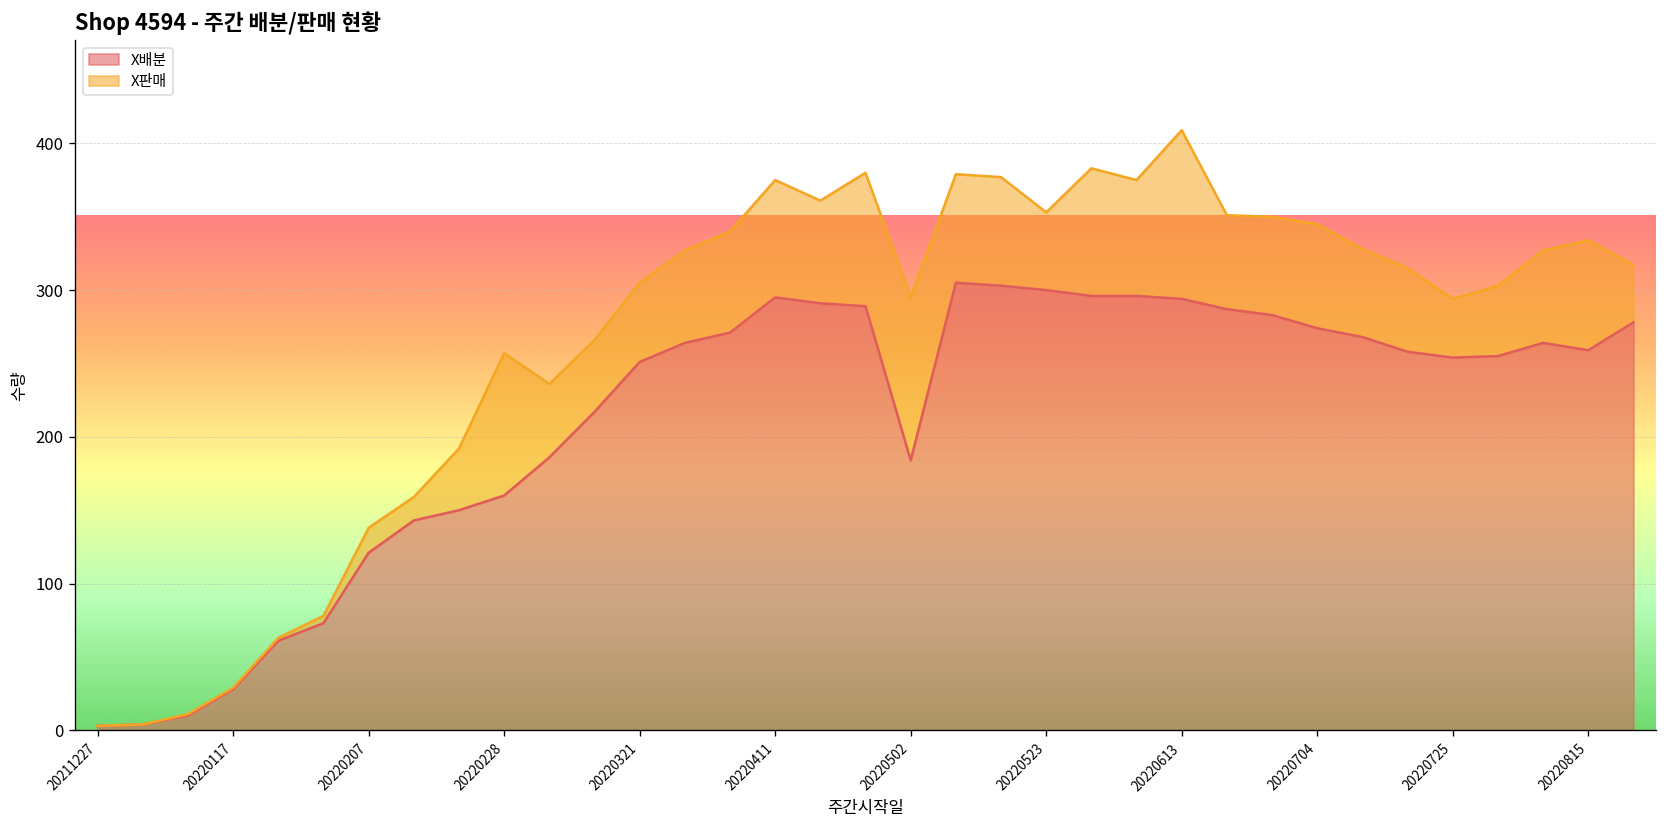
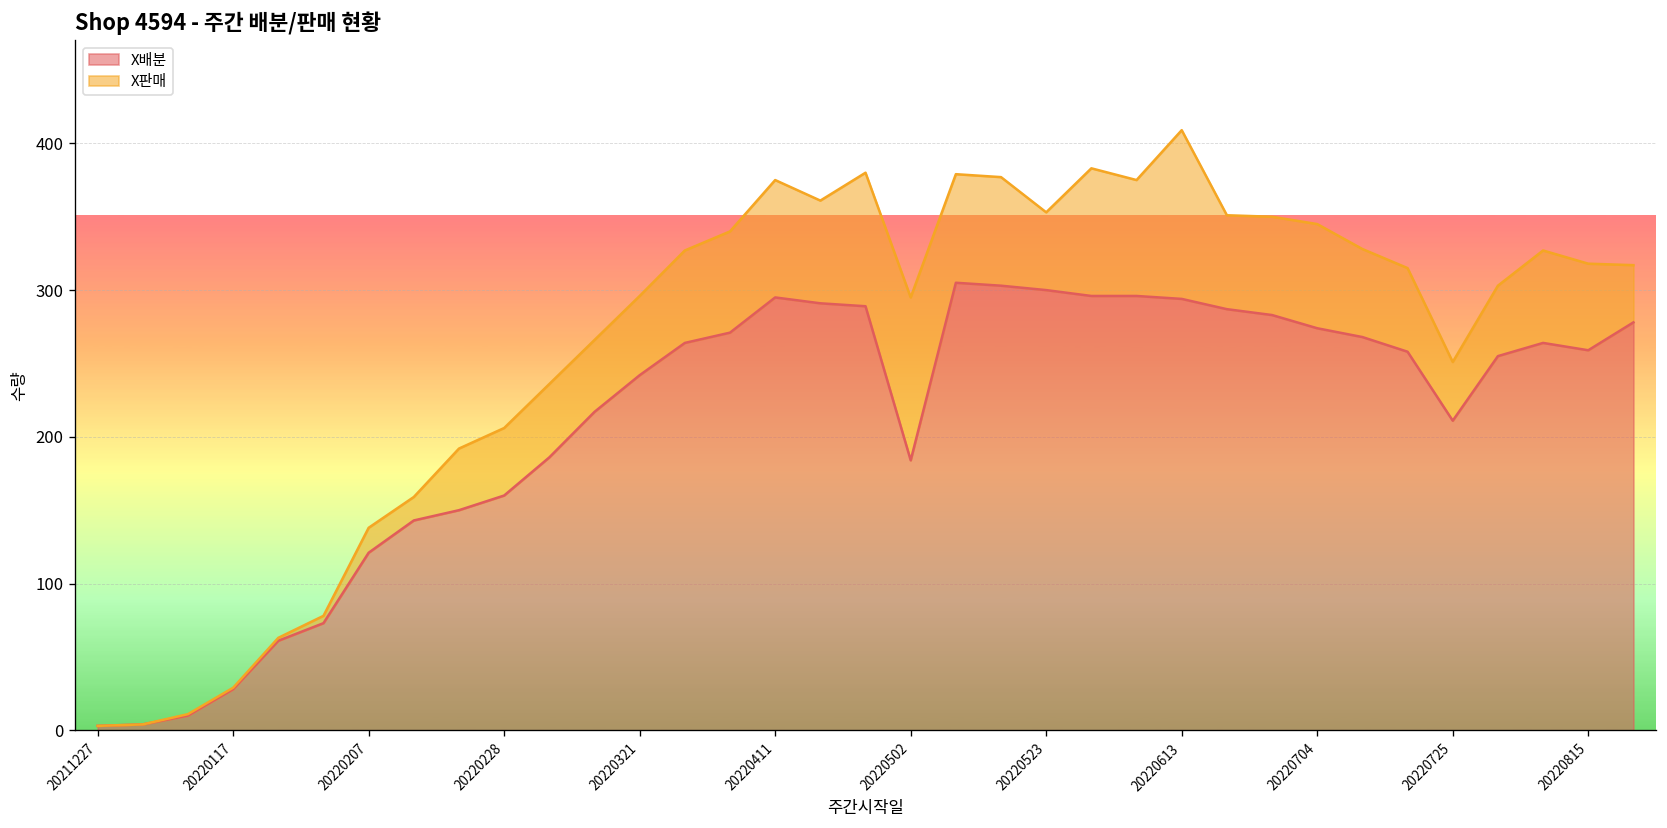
X판매, 20220228: 97 -> 46
X배분, 20220321: 251 -> 242
X배분, 20220725: 254 -> 211
X판매, 20220815: 75 -> 59
